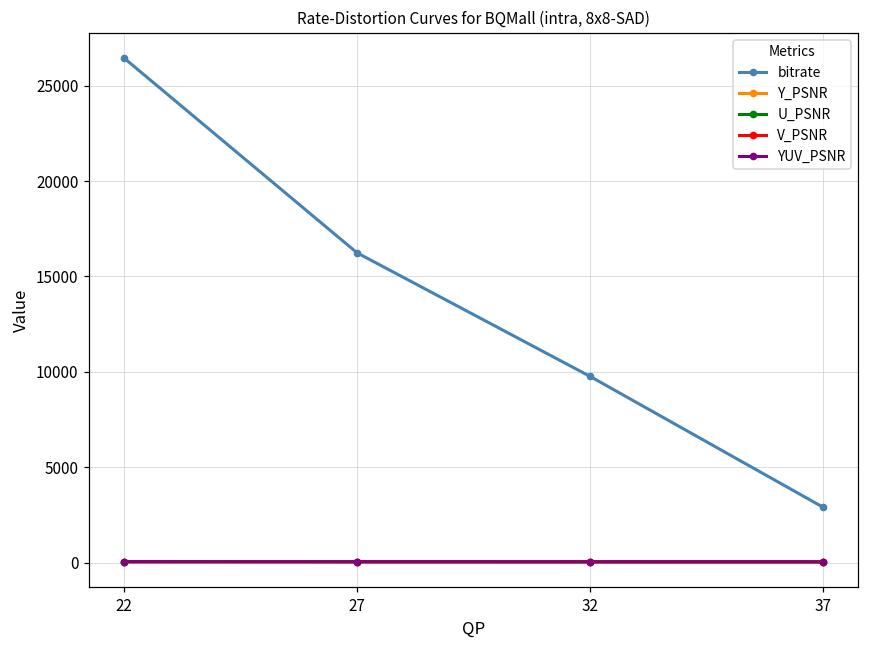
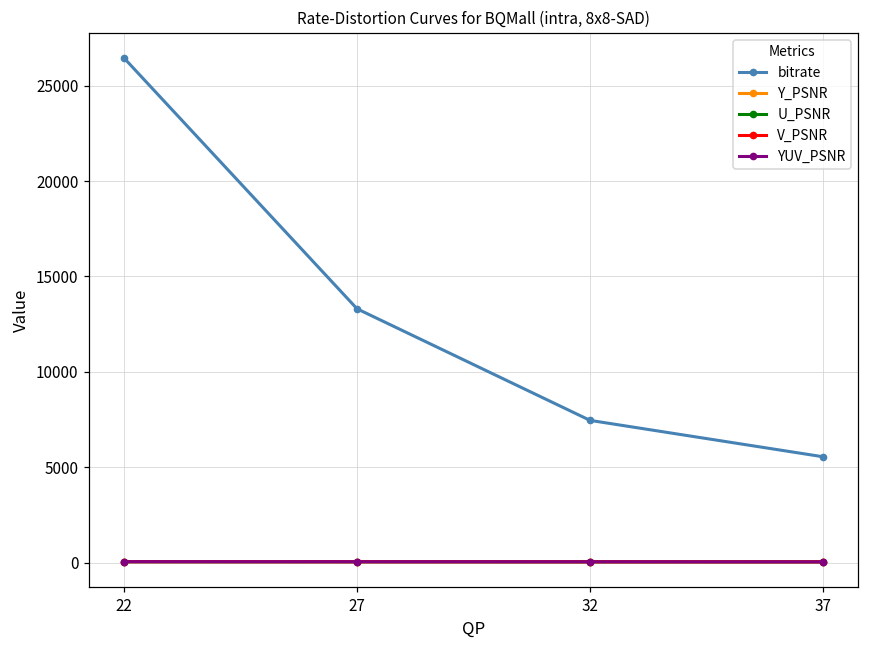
bitrate, 27: 16200 -> 13300
bitrate, 32: 9800 -> 7500
bitrate, 37: 2900 -> 5500
